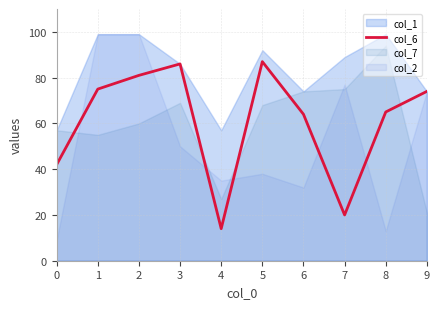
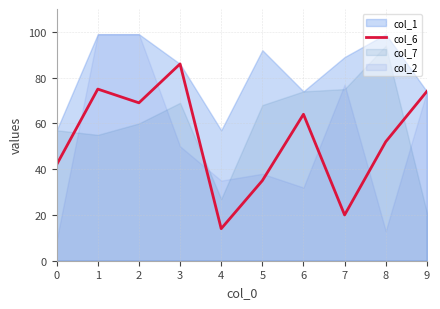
col_6, 2: 81 -> 69
col_6, 5: 87 -> 35
col_6, 8: 65 -> 52
